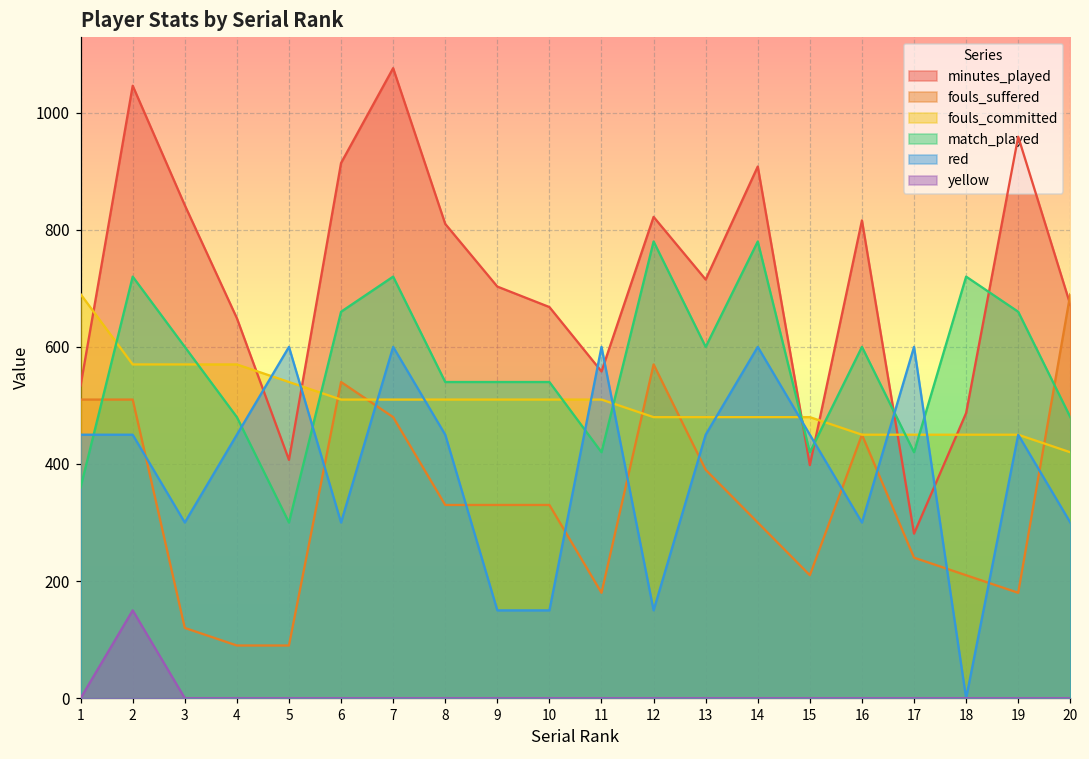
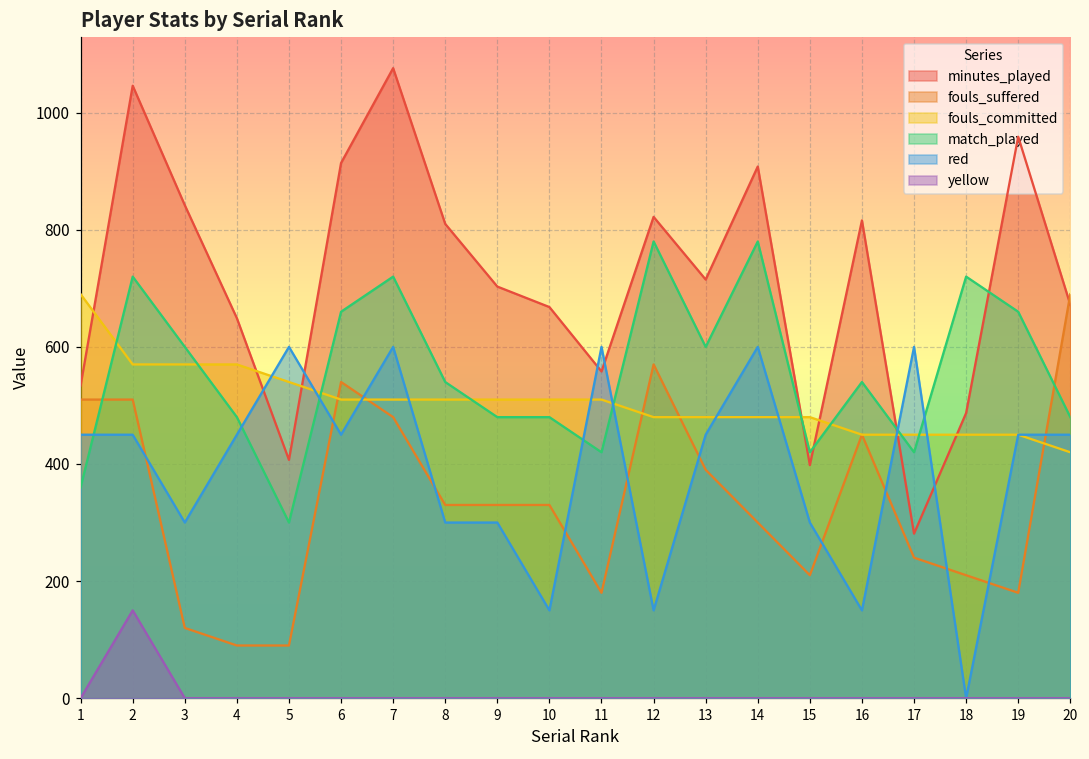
red, 6: 300 -> 450
red, 8: 450 -> 300
match_played, 9: 540 -> 480
red, 9: 150 -> 300
match_played, 10: 540 -> 480
red, 15: 450 -> 300
match_played, 16: 600 -> 540
red, 16: 300 -> 150
red, 20: 300 -> 450
